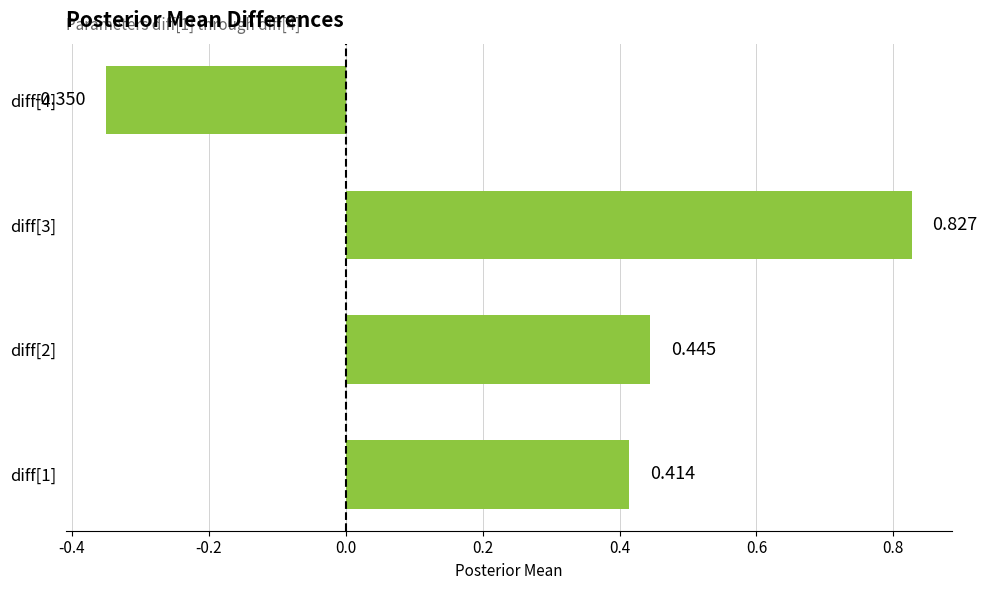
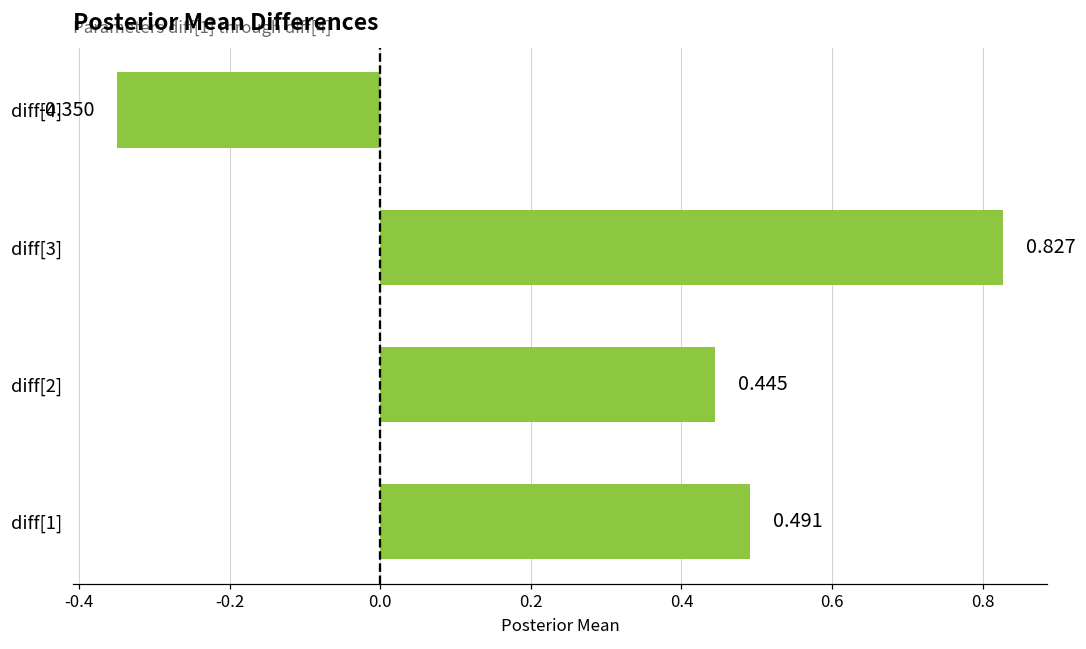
diff[1]: 0.414 -> 0.491
